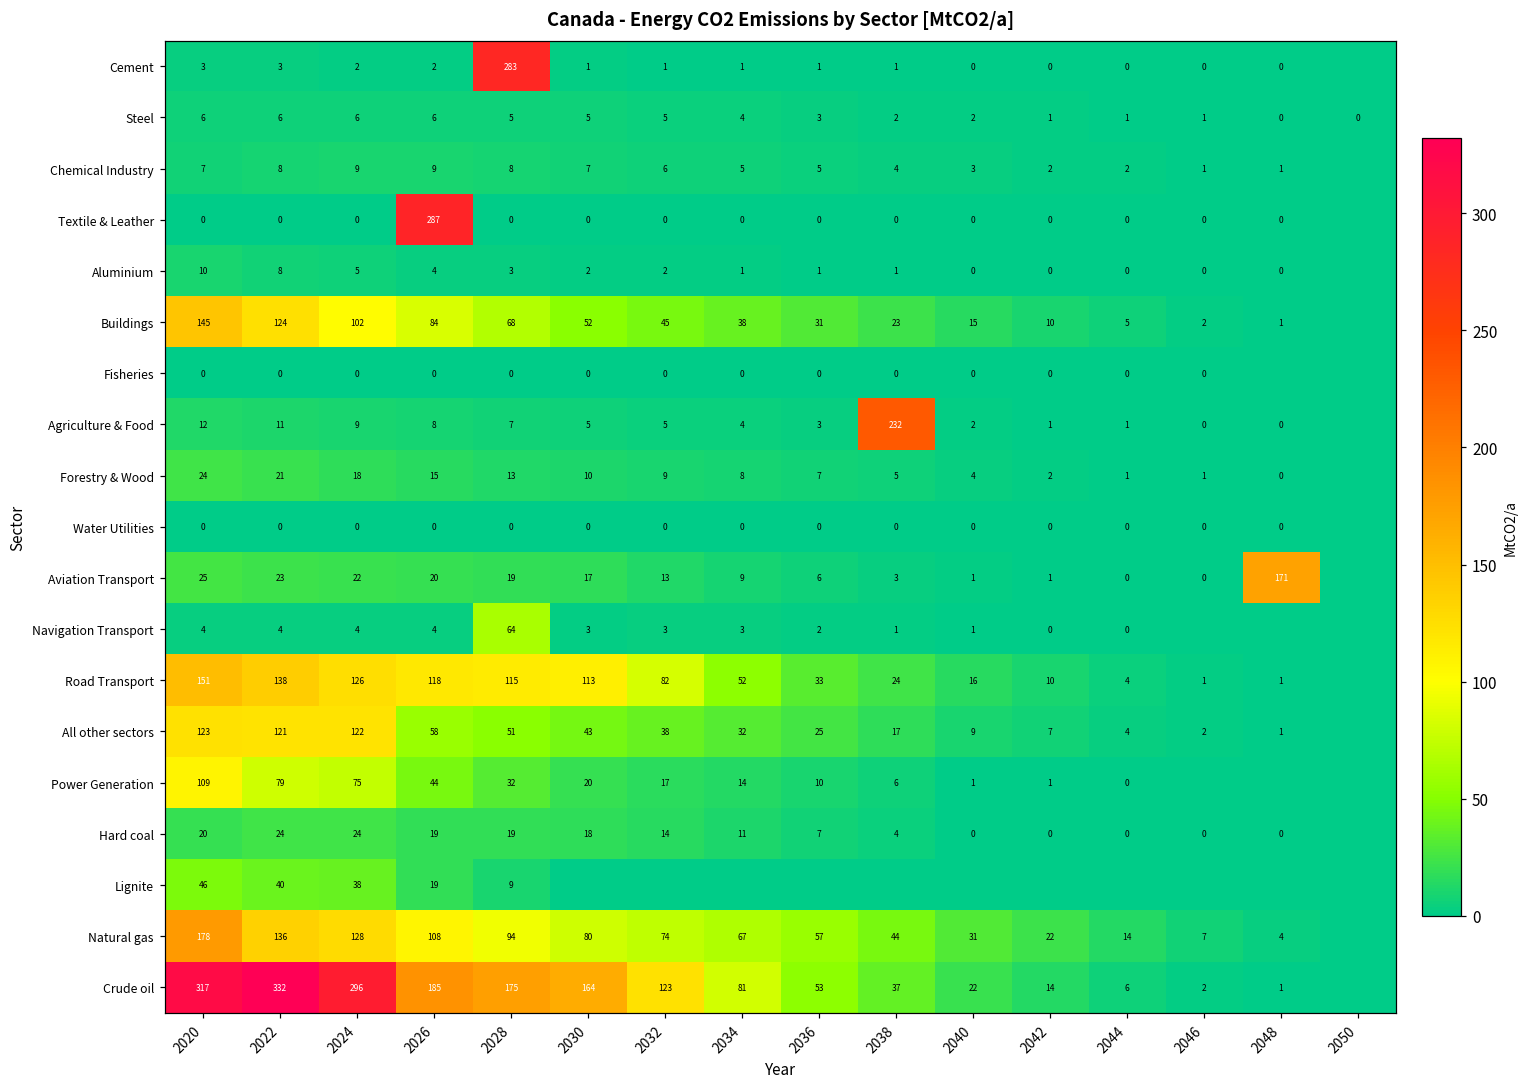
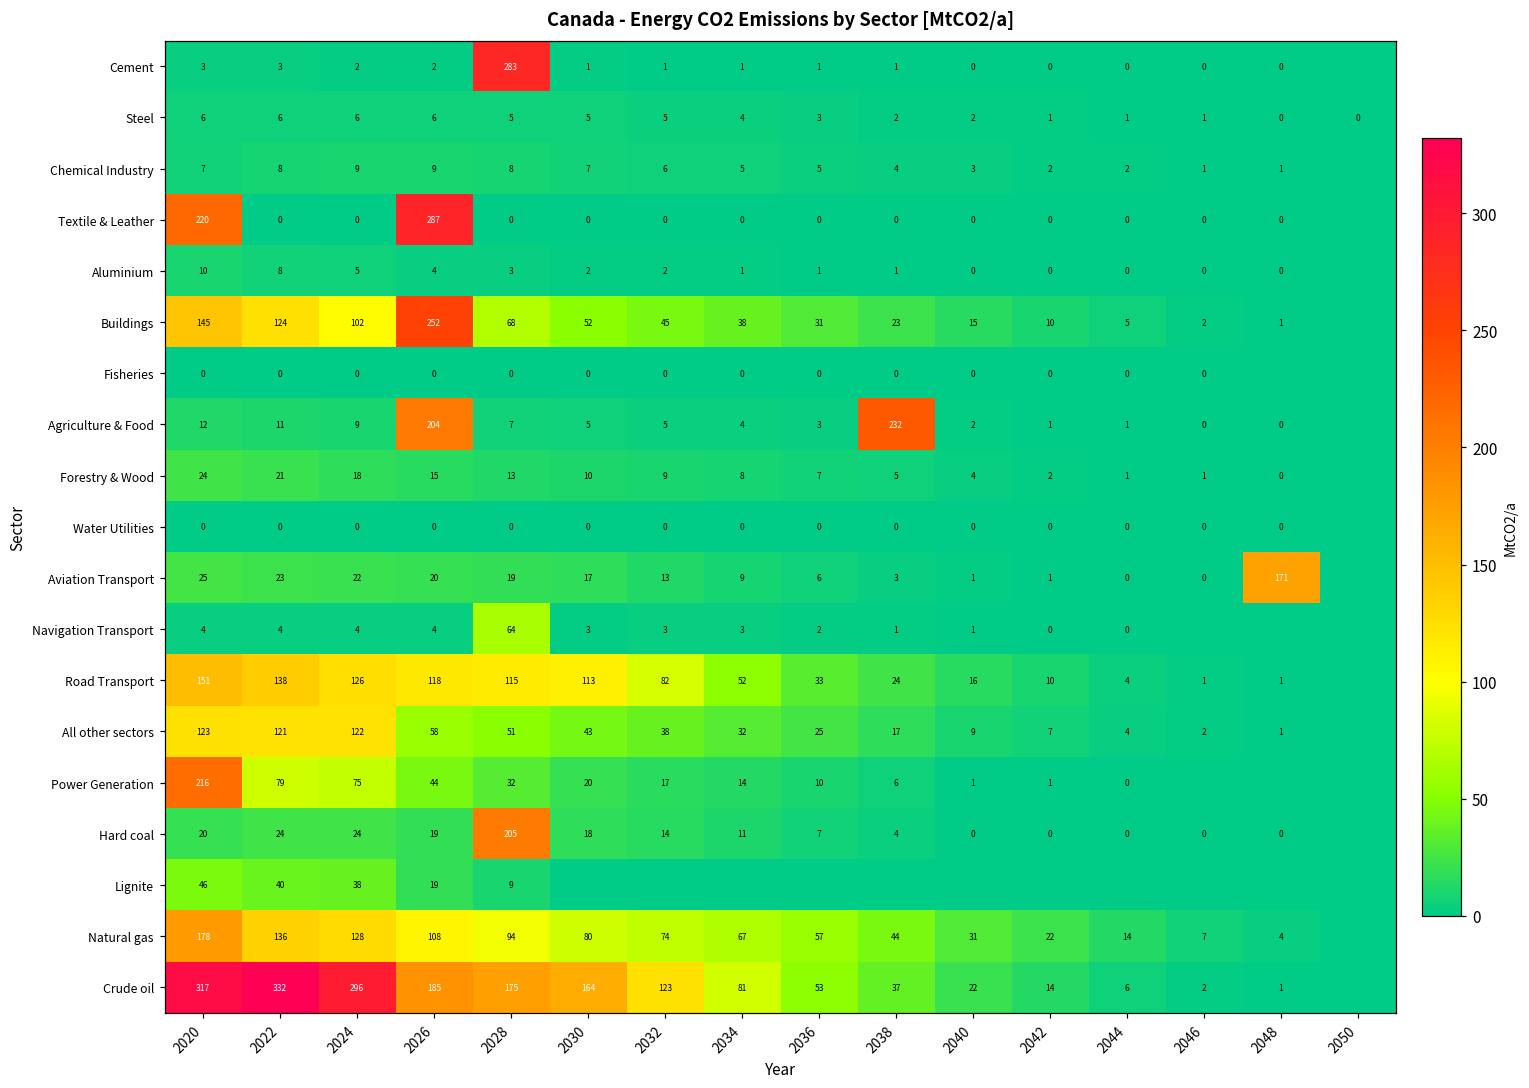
Textile & Leather, 2020: 0 -> 220
Buildings, 2026: 84 -> 252
Agriculture & Food, 2026: 8 -> 204
Power Generation, 2020: 109 -> 216
Hard coal, 2028: 19 -> 205
